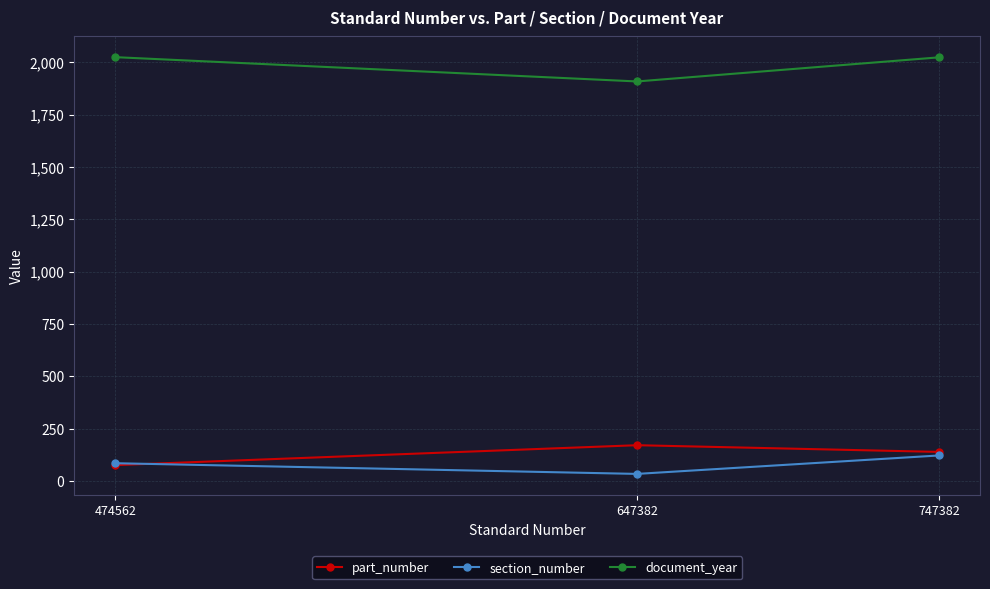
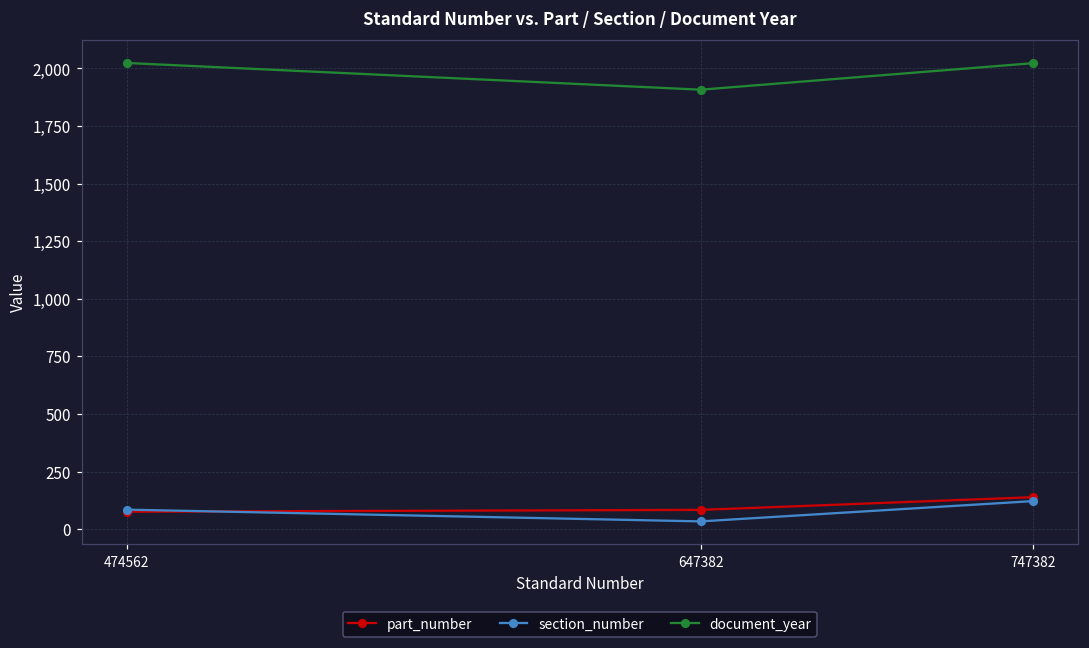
part_number, 647382: 170 -> 80
